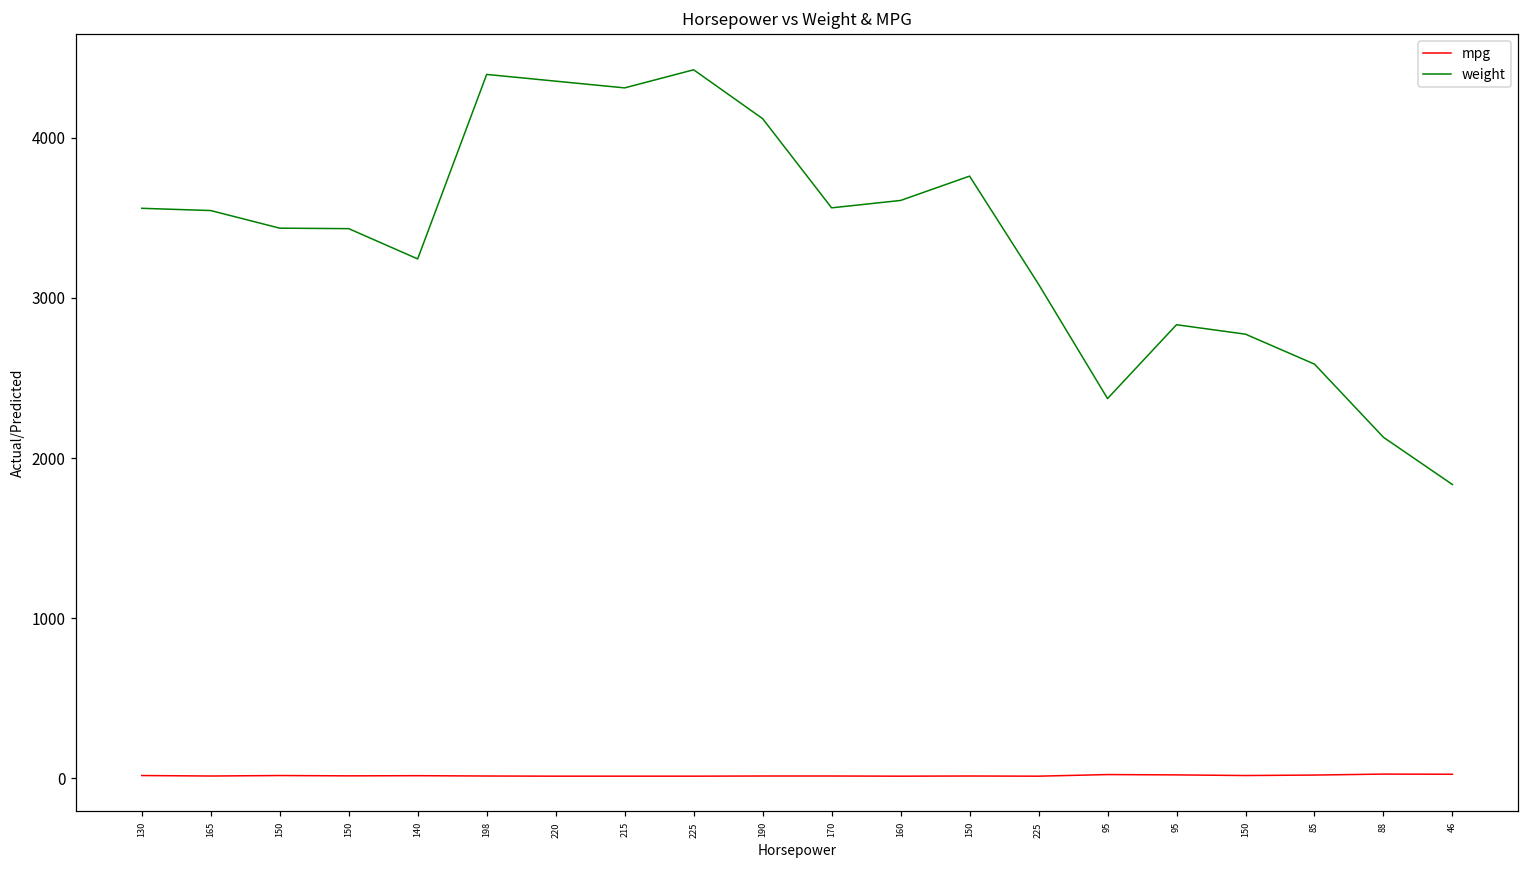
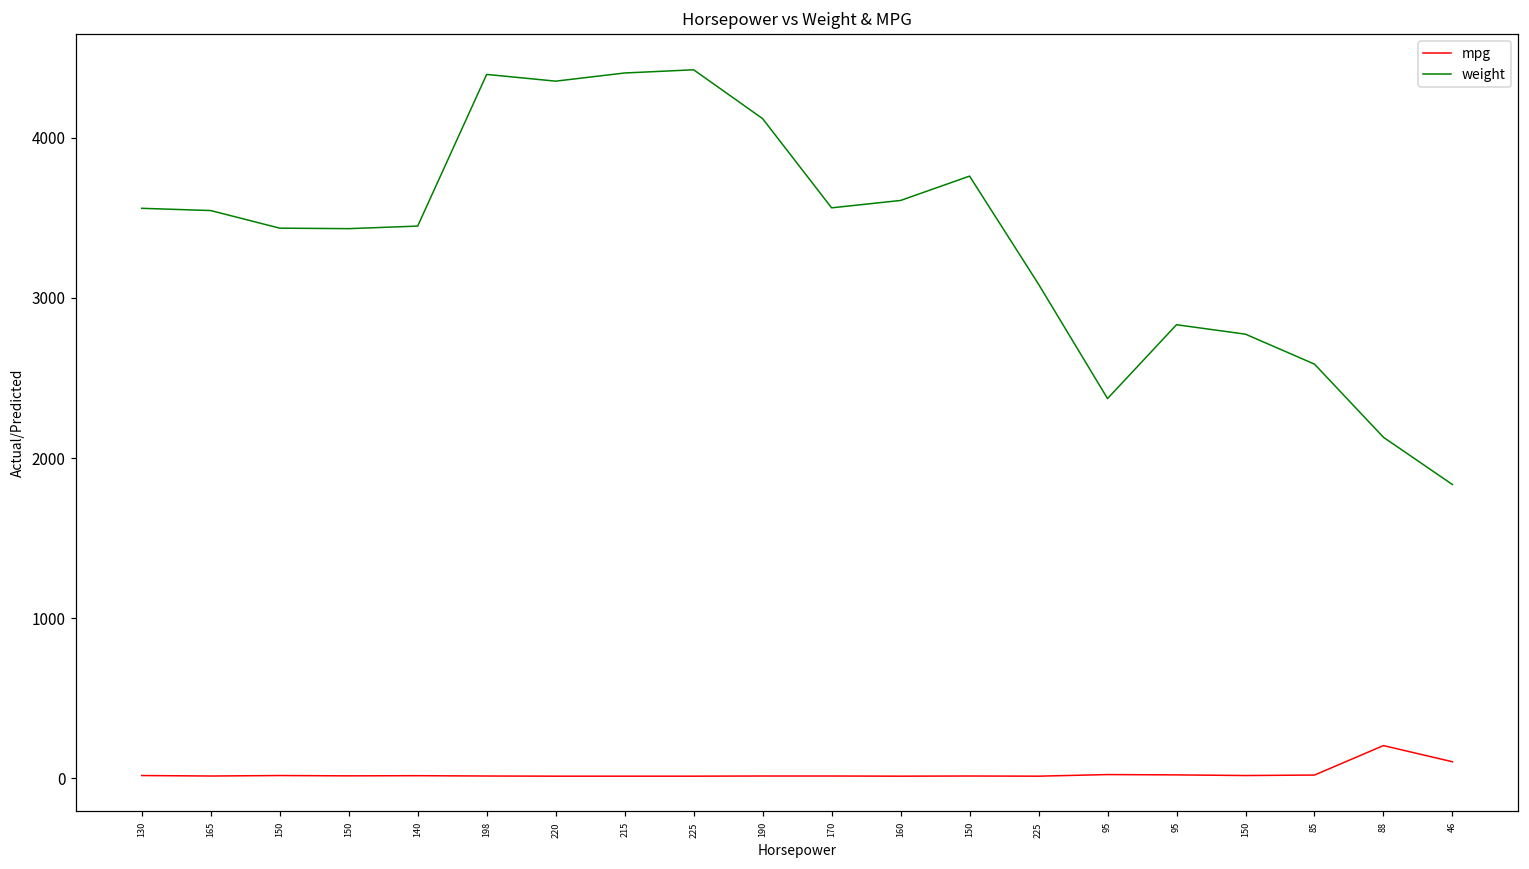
weight, 140: 3240 -> 3450
weight, 215: 4310 -> 4410
mpg, 88: 30 -> 210
mpg, 46: 30 -> 100
